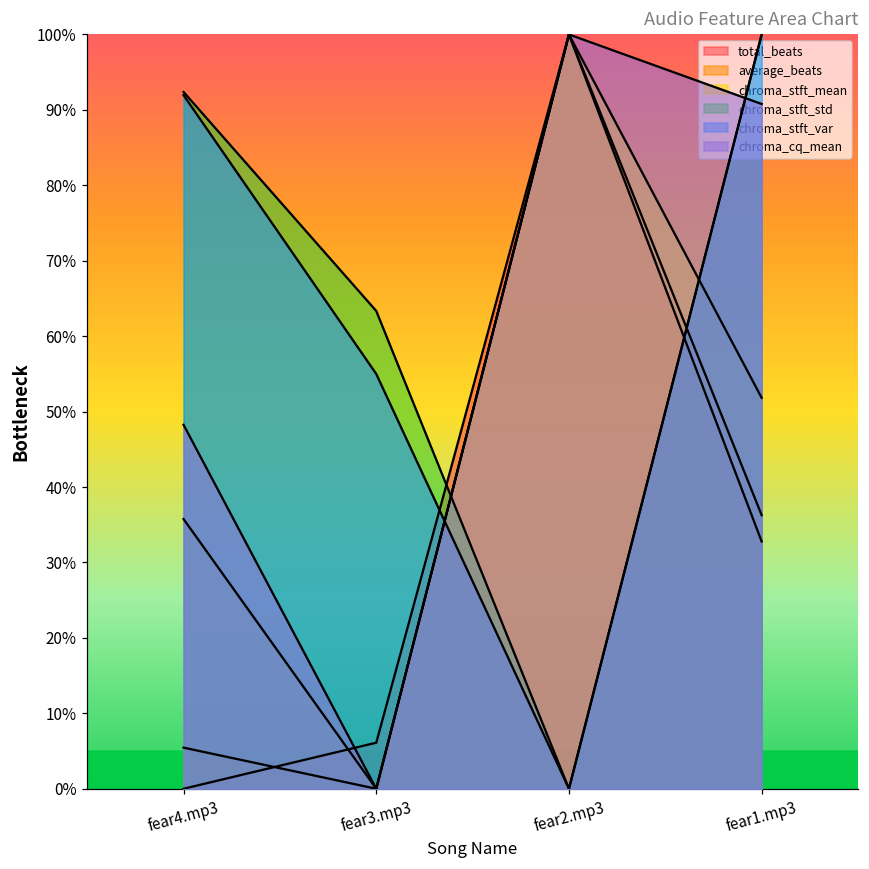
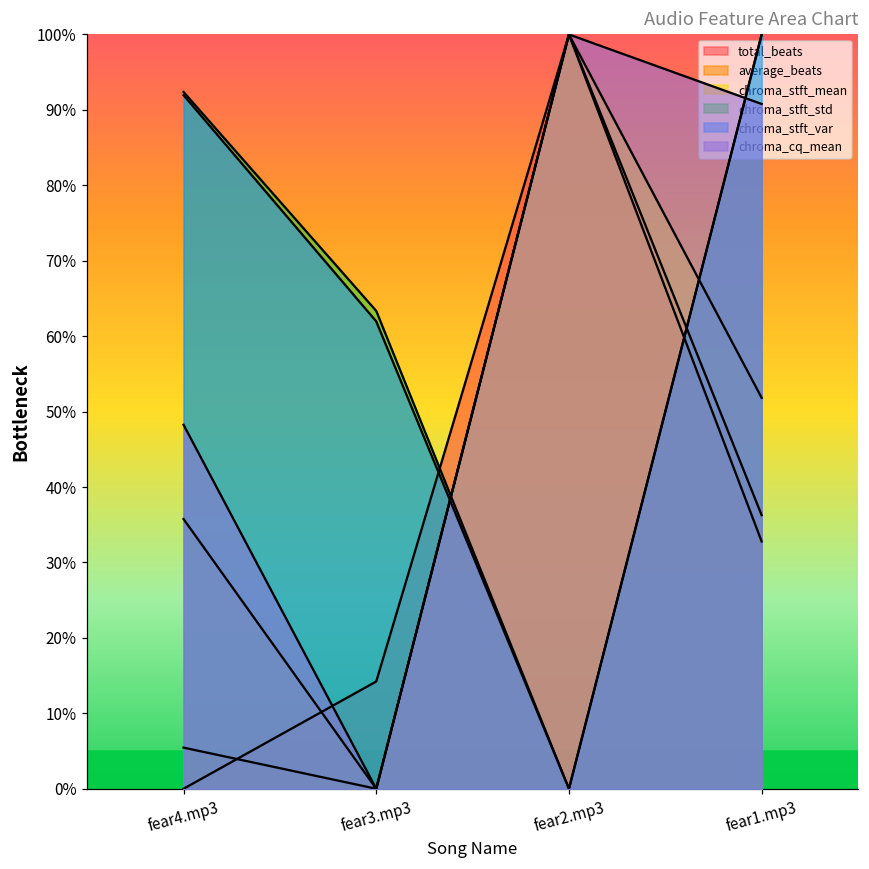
total_beats, fear3.mp3: 6% -> 14%
chroma_stft_var, fear3.mp3: 55% -> 62%
